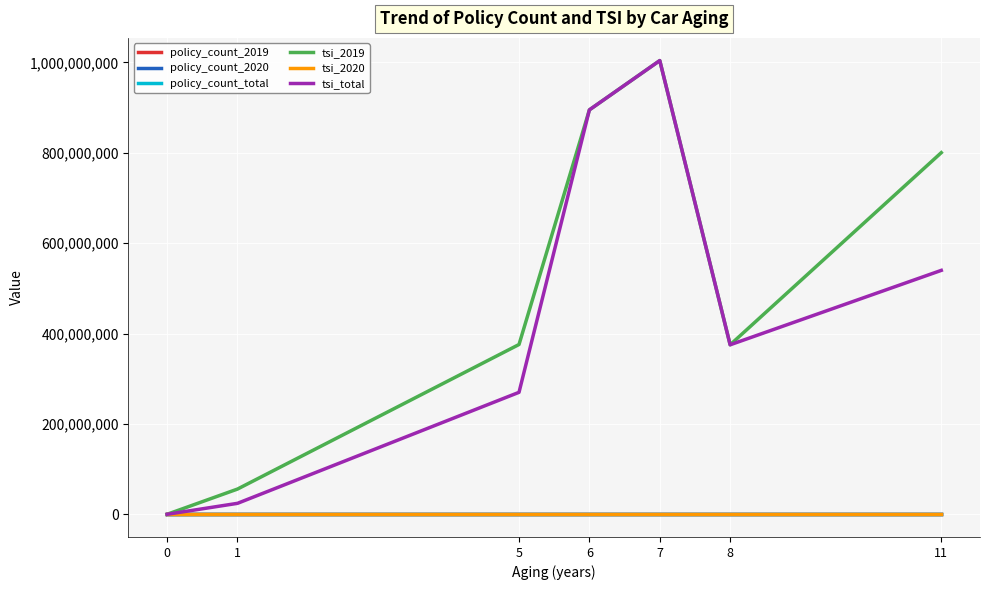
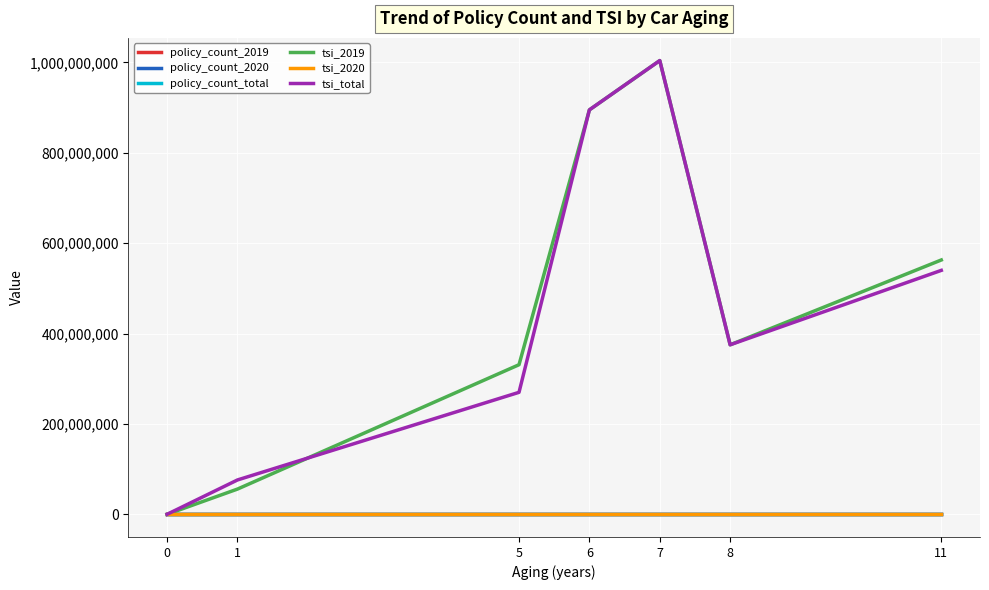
tsi_total, 1: 20,000,000 -> 80,000,000
tsi_2019, 5: 380,000,000 -> 330,000,000
tsi_2019, 11: 800,000,000 -> 560,000,000
